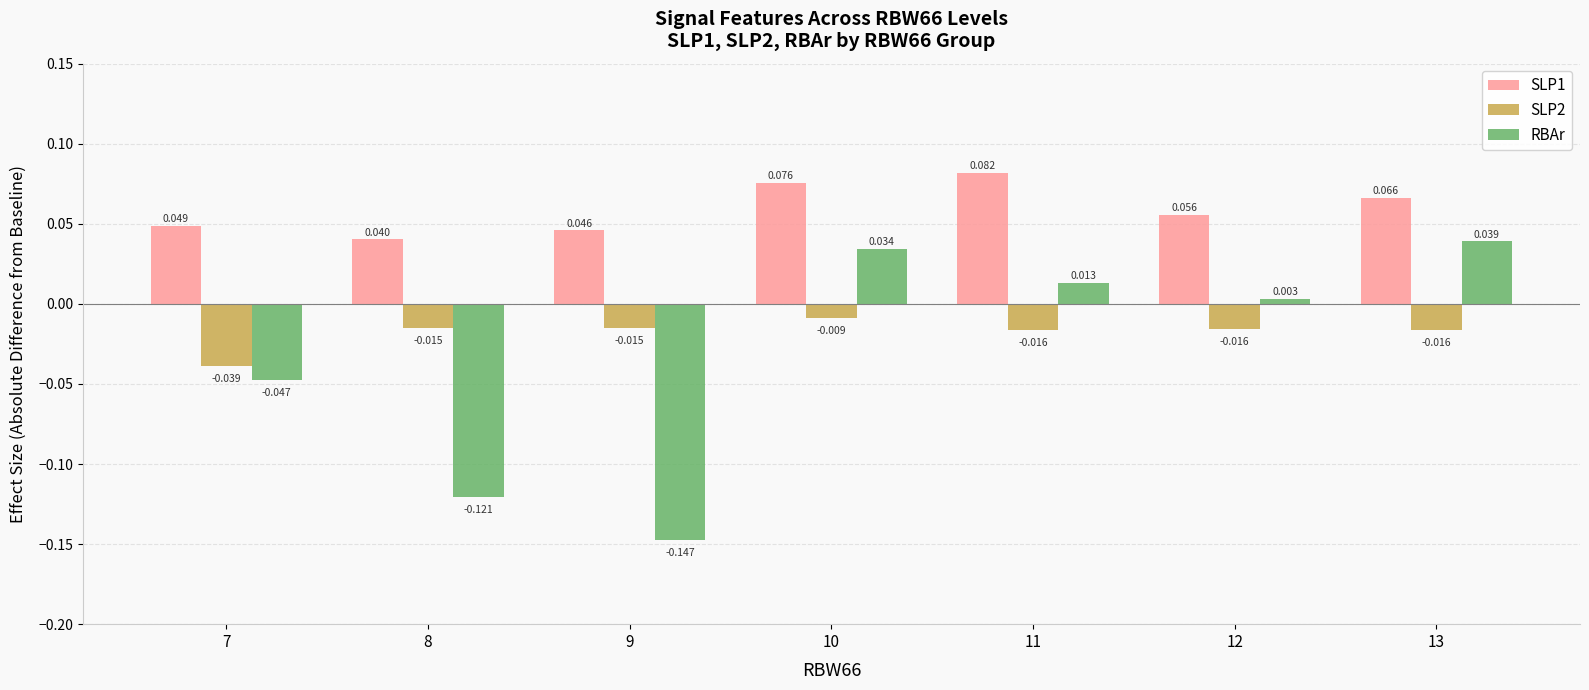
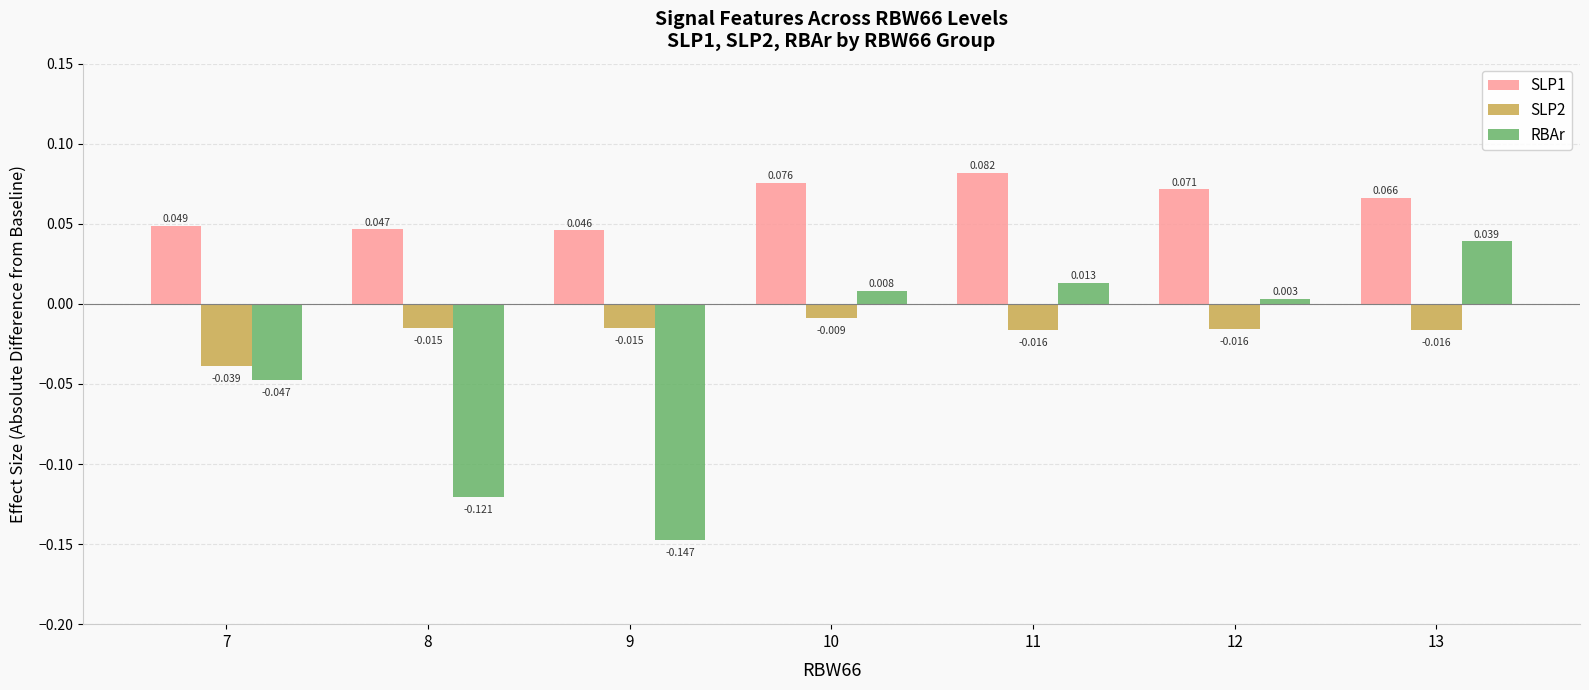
SLP1, 8: 0.040 -> 0.047
RBAr, 10: 0.034 -> 0.008
SLP1, 12: 0.056 -> 0.071
